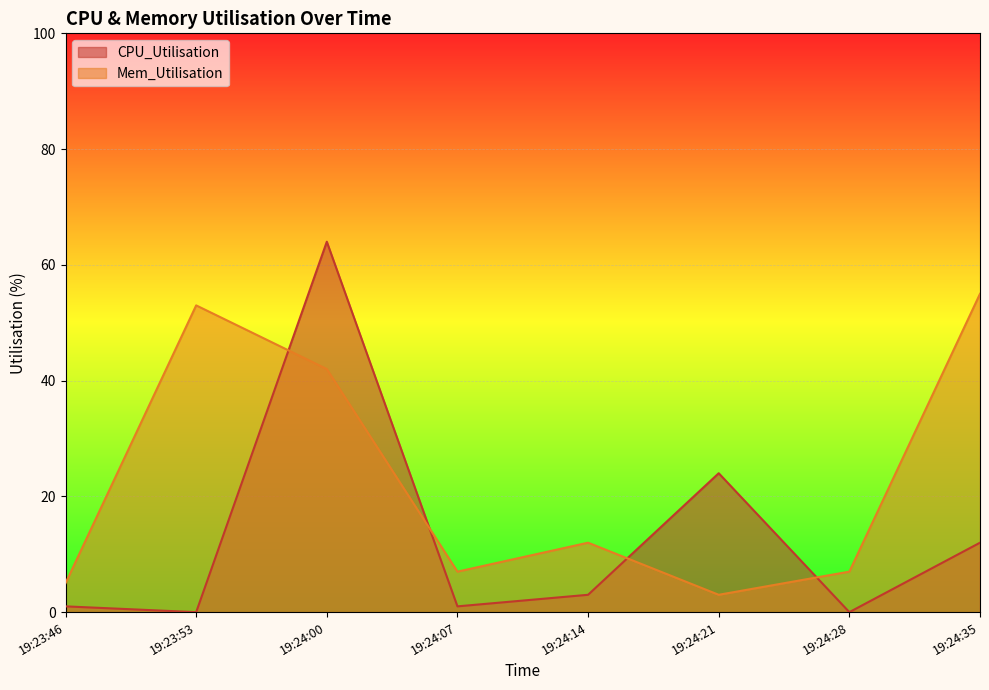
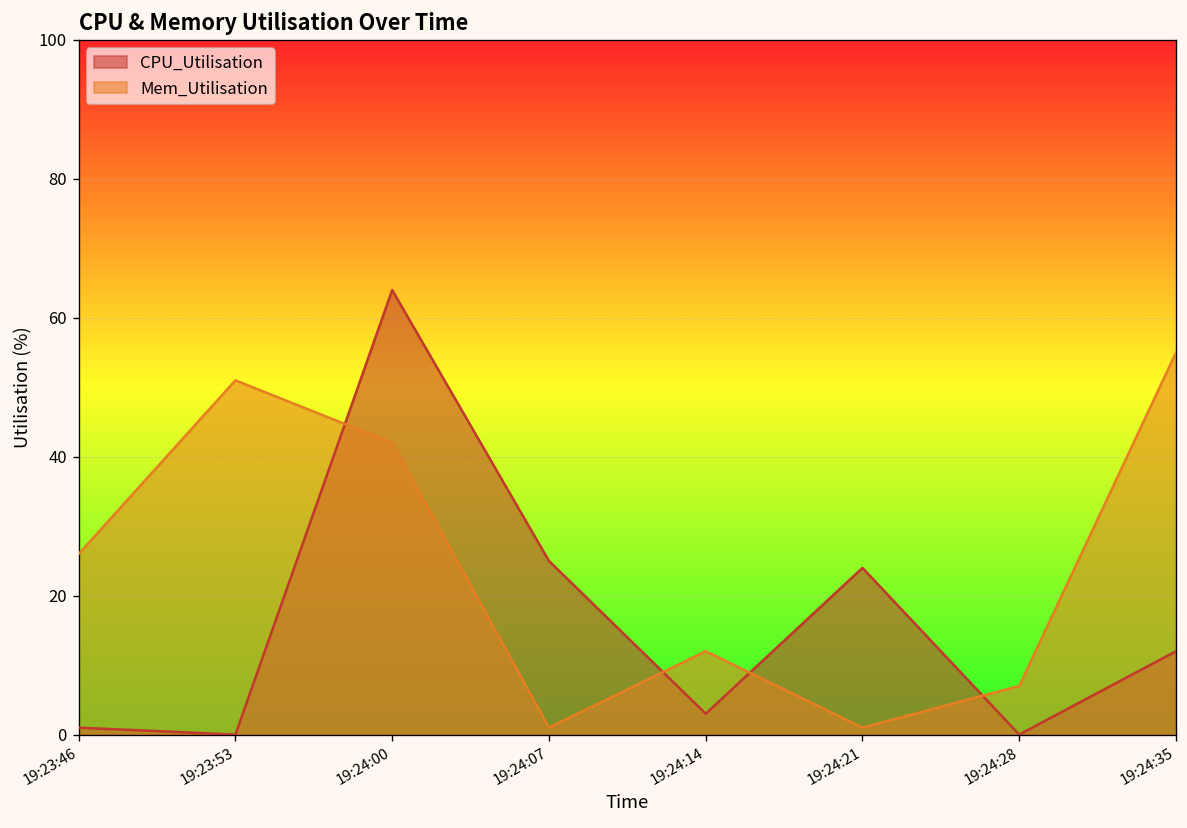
Mem_Utilisation, 19:23:46: 5 -> 26
Mem_Utilisation, 19:23:53: 53 -> 51
CPU_Utilisation, 19:24:07: 1 -> 25
Mem_Utilisation, 19:24:07: 7 -> 1
Mem_Utilisation, 19:24:21: 3 -> 1
